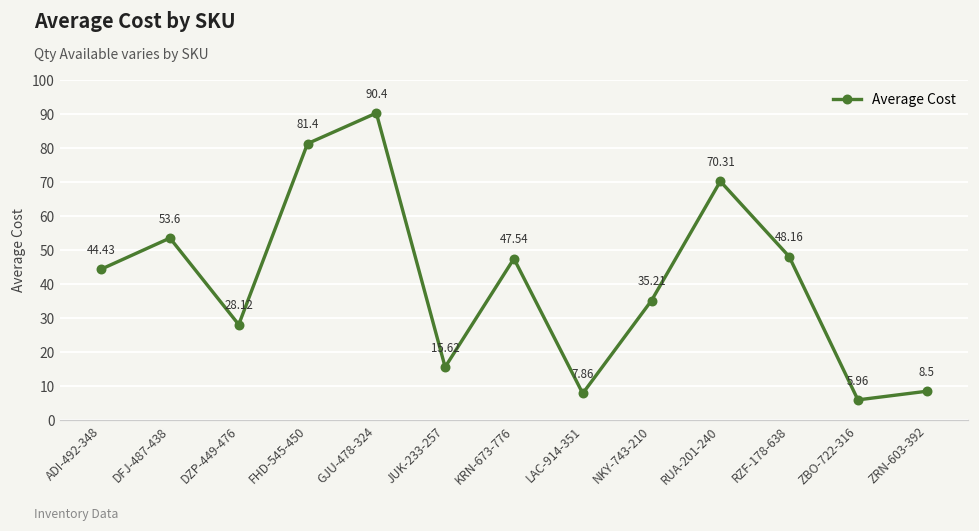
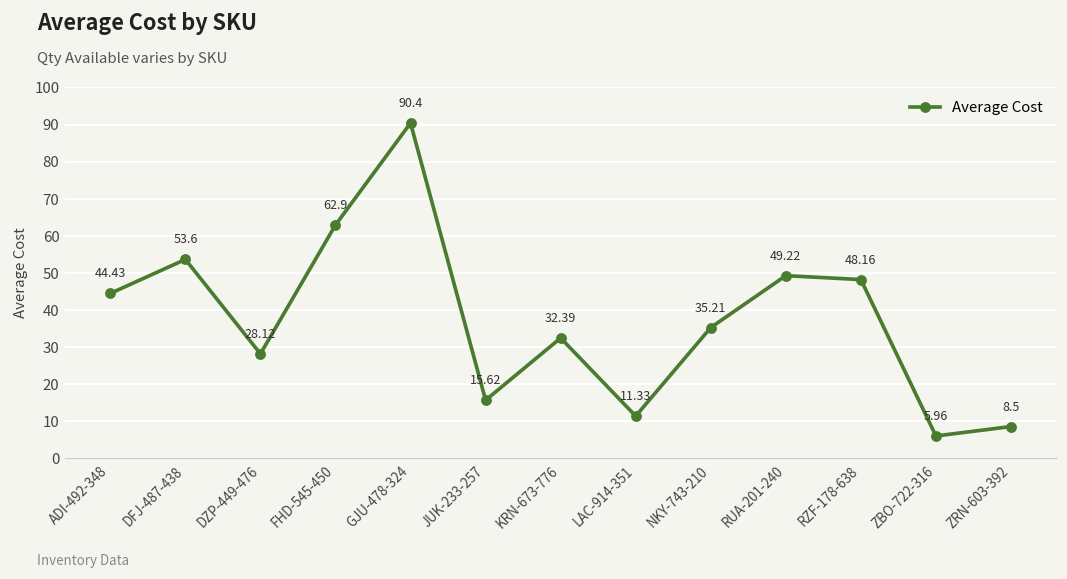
FHD-545-450: 81.4 -> 62.9
KRN-673-776: 47.54 -> 32.39
LAC-914-351: 7.86 -> 11.33
RUA-201-240: 70.31 -> 49.22
